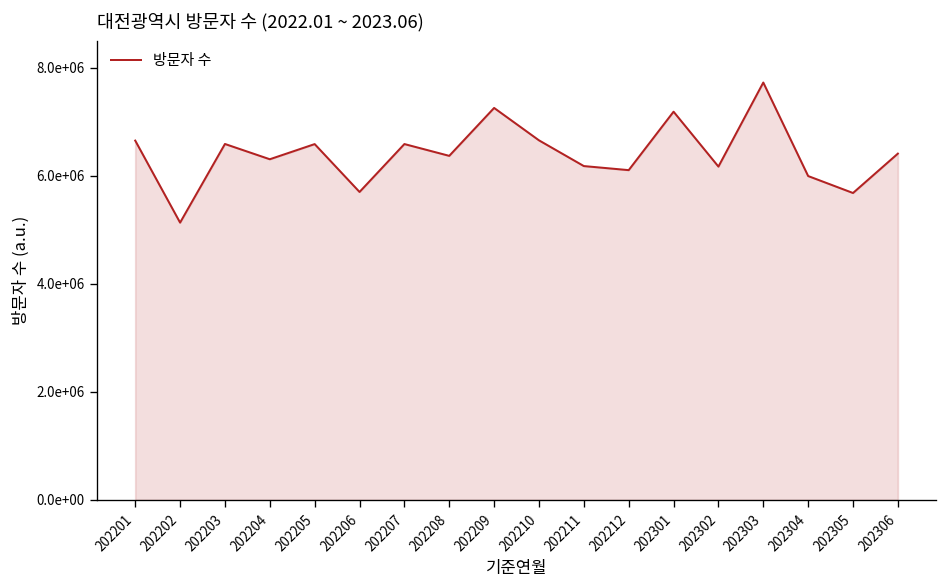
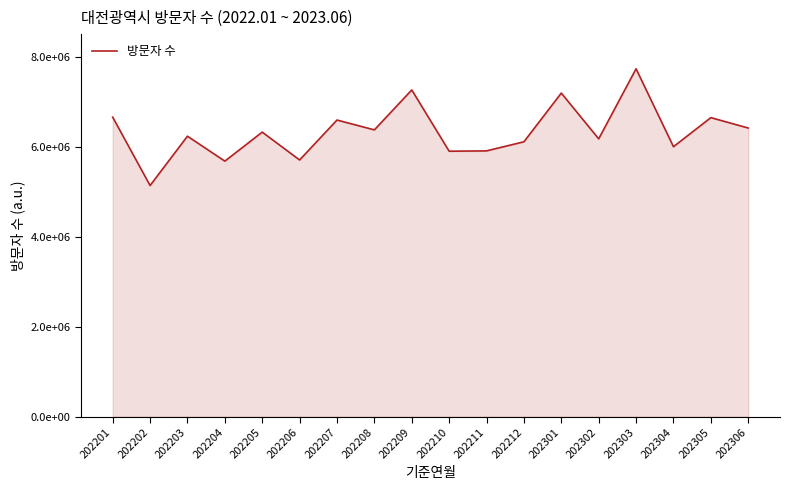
202203: 6600000 -> 6200000
202204: 6300000 -> 5700000
202205: 6600000 -> 6300000
202210: 6700000 -> 5900000
202211: 6200000 -> 5900000
202305: 5700000 -> 6600000
